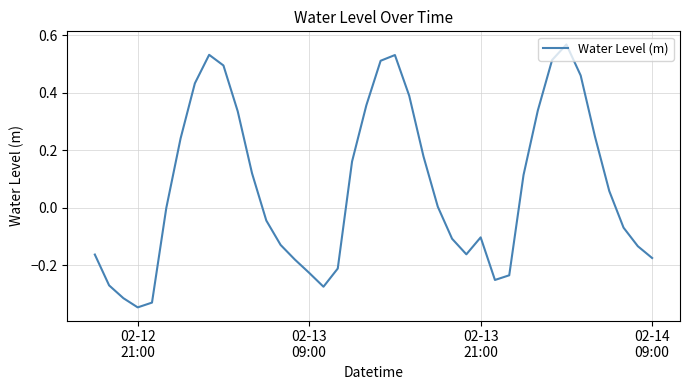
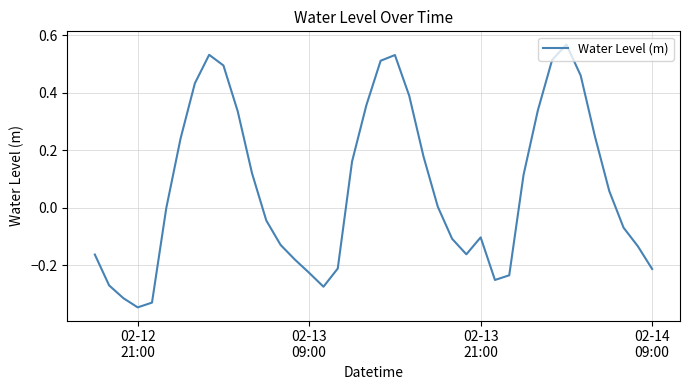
02-14 09:00: -0.18 -> -0.21
